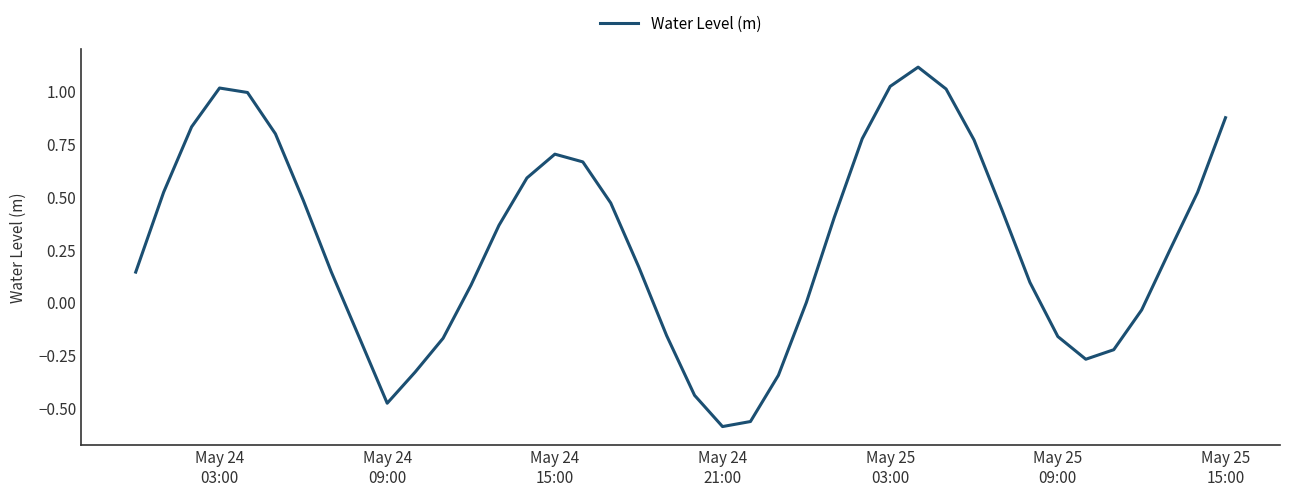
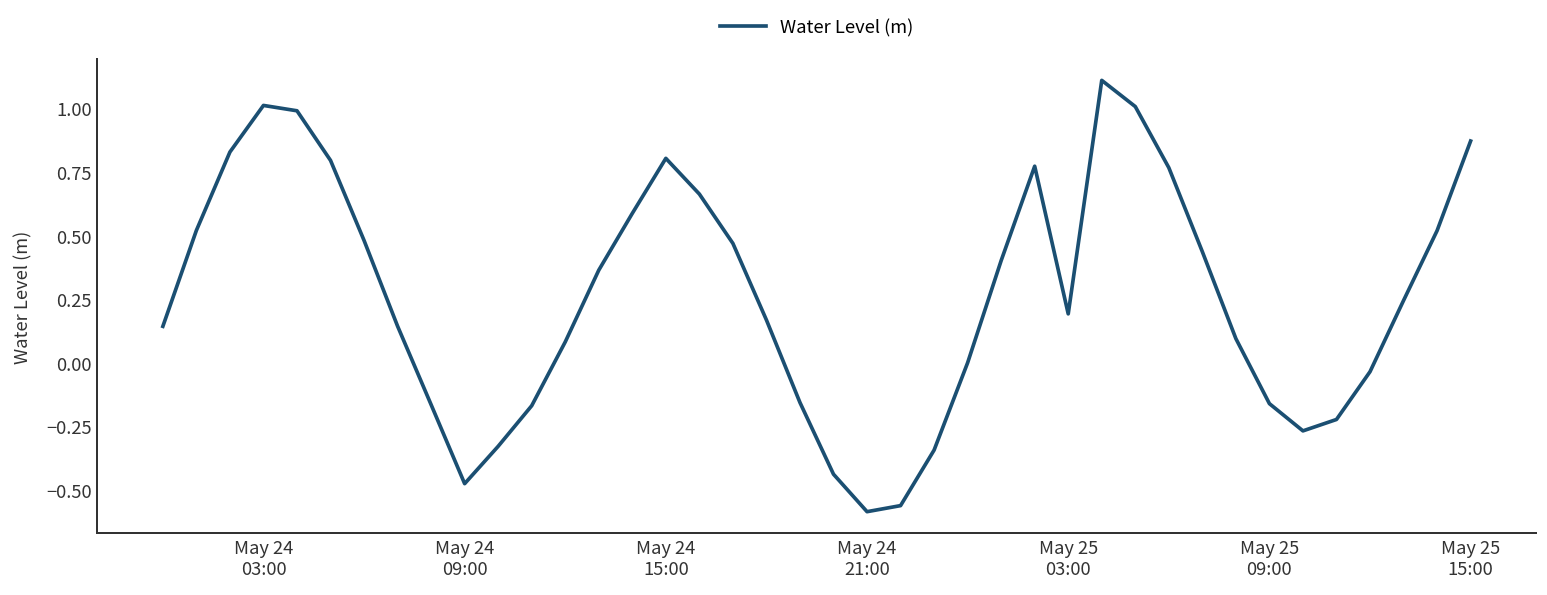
May 24 15:00: 0.70 -> 0.80
May 25 03:00: 1.02 -> 0.19
